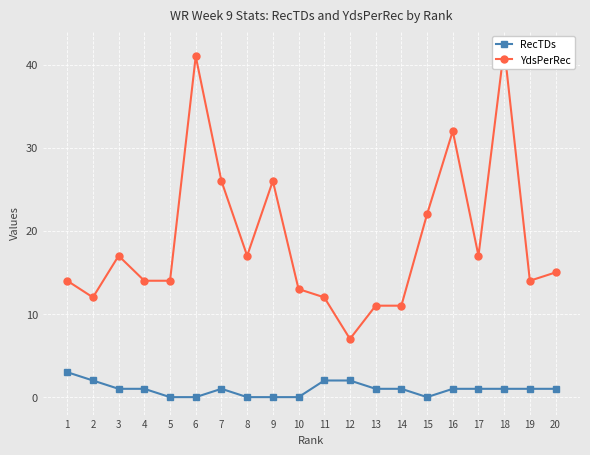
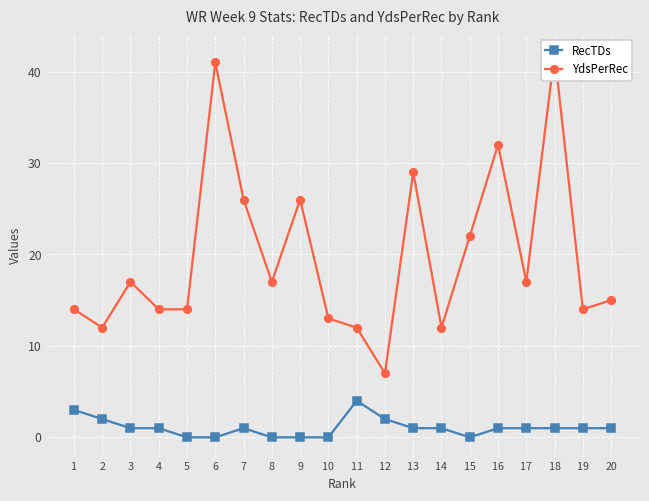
RecTDs, 11: 2 -> 4
YdsPerRec, 13: 11 -> 29
YdsPerRec, 14: 11 -> 12
